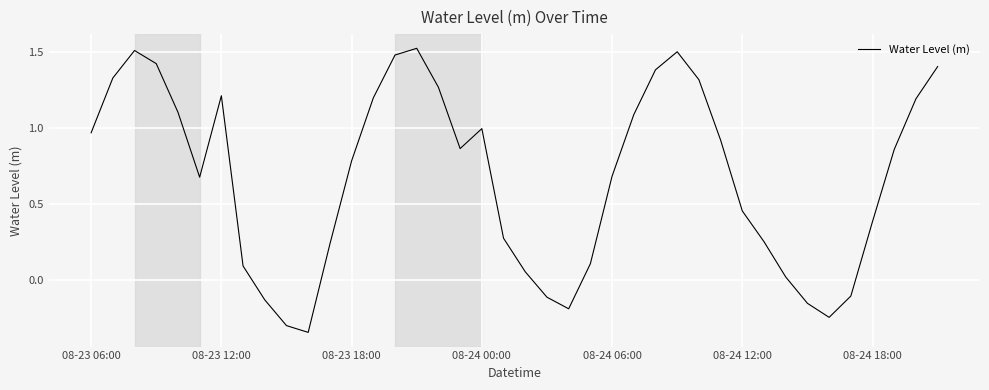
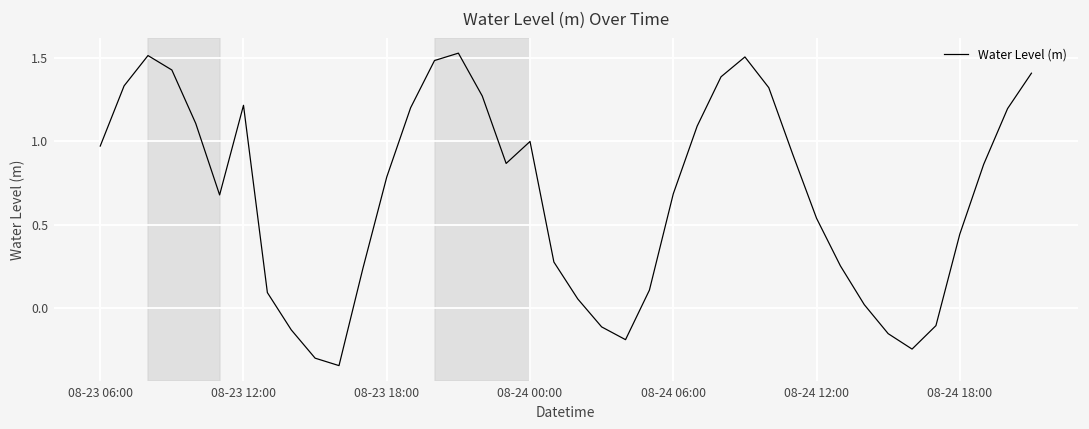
08-24 12:00: 0.46 -> 0.54
08-24 18:00: 0.39 -> 0.44
